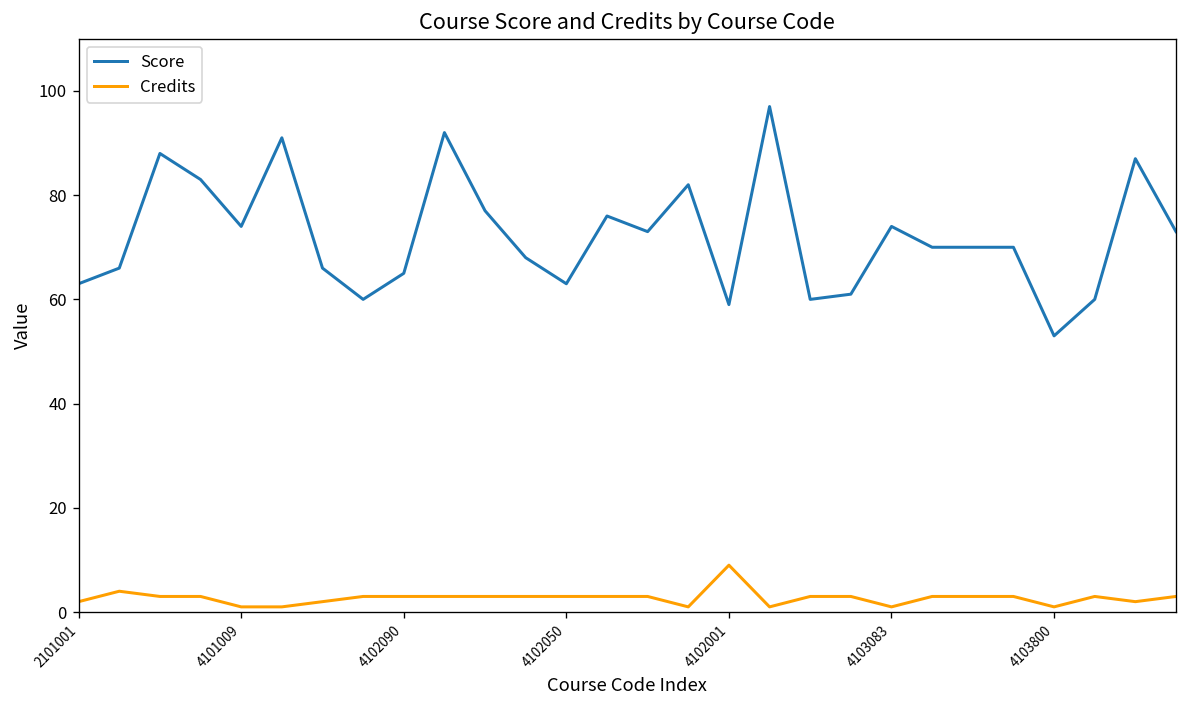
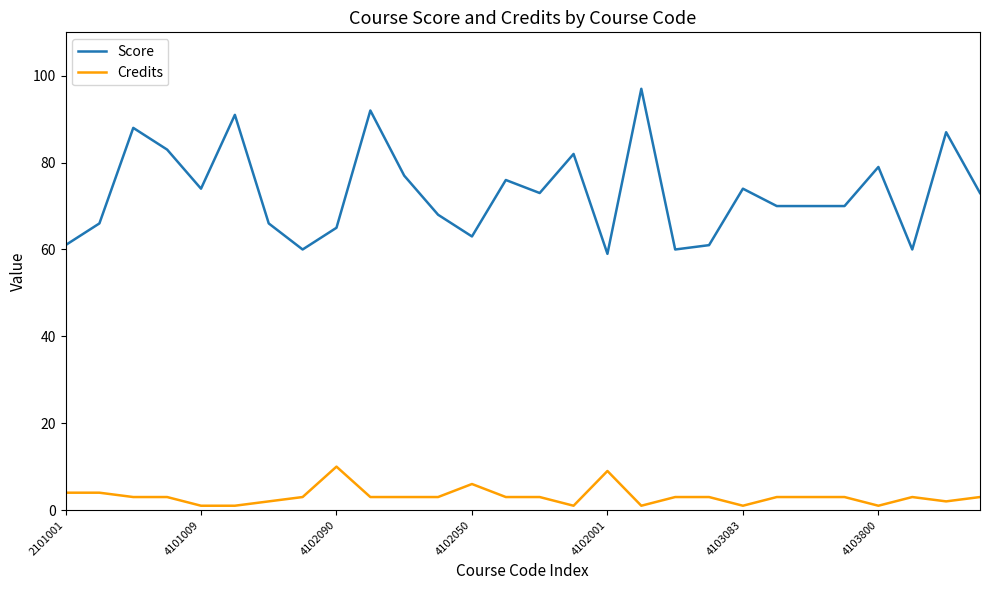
Score, 2101001: 63 -> 61
Credits, 2101001: 2 -> 4
Credits, 4102090: 3 -> 10
Credits, 4102050: 3 -> 6
Score, 4103800: 53 -> 79
